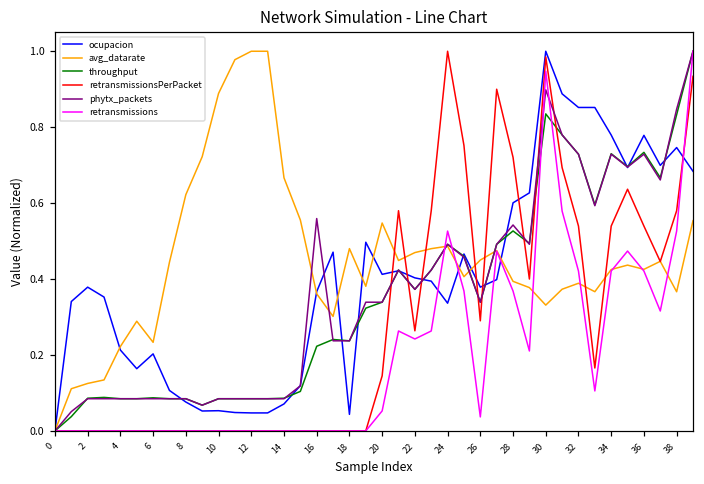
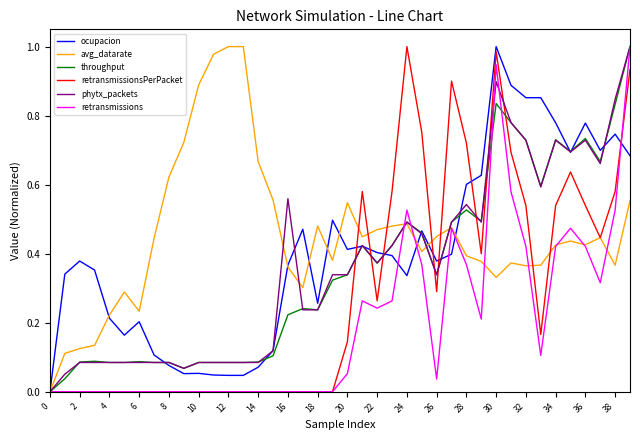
ocupacion, 18: 0.04 -> 0.26
avg_datarate, 32: 0.39 -> 0.36
